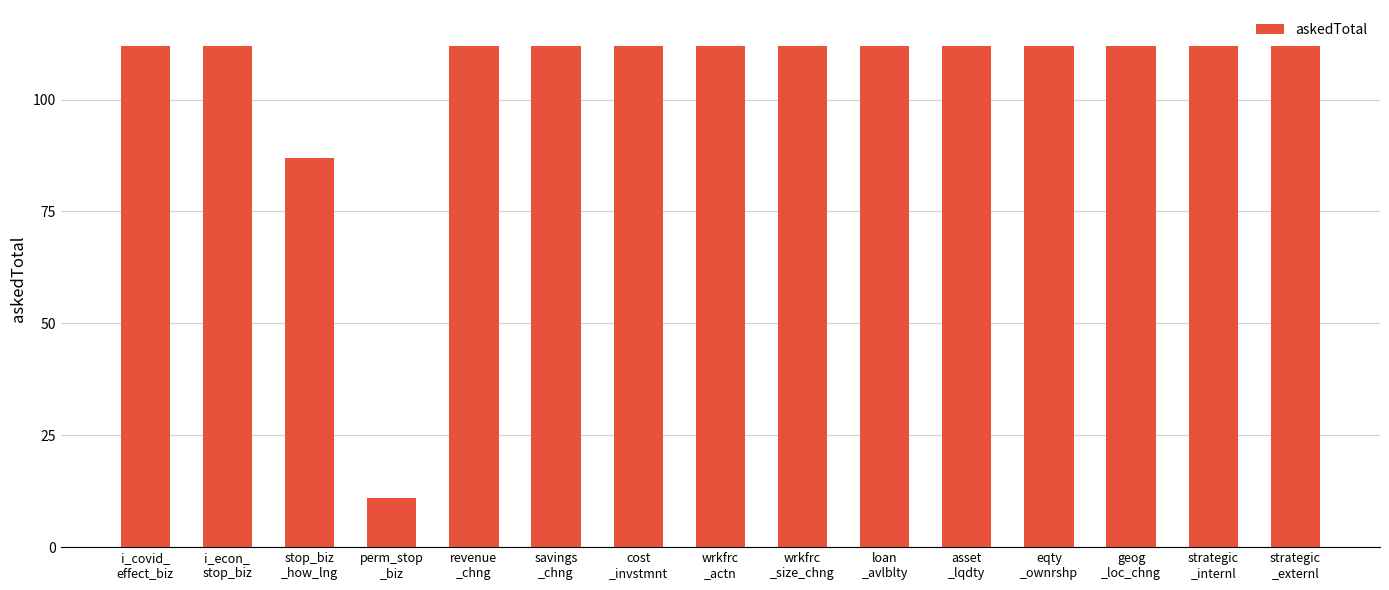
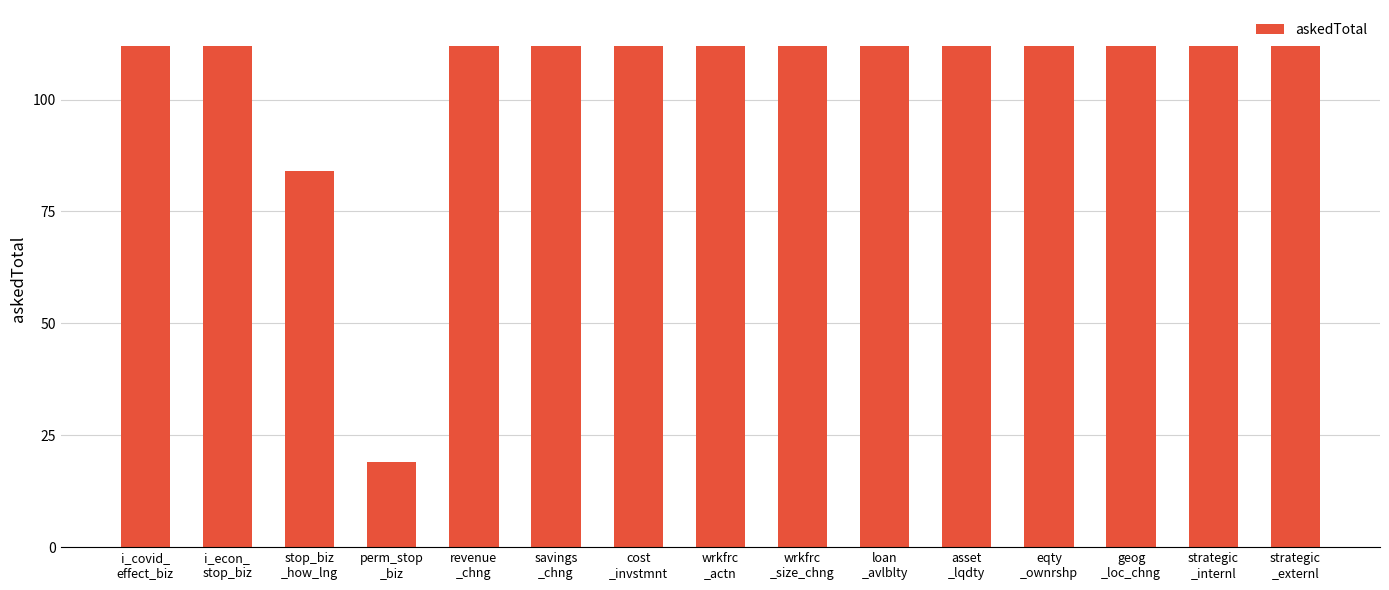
stop_biz _how_lng: 87 -> 84
perm_stop _biz: 11 -> 19
